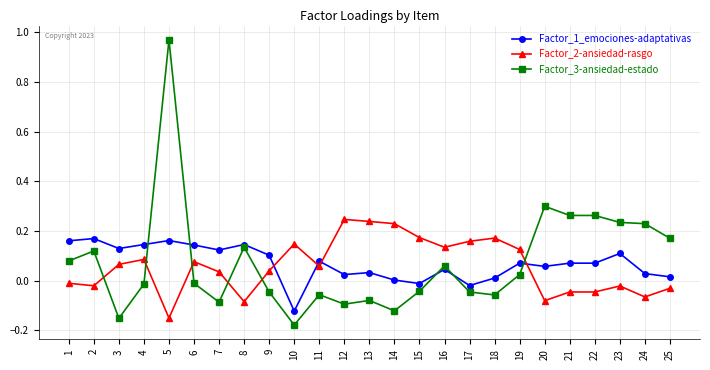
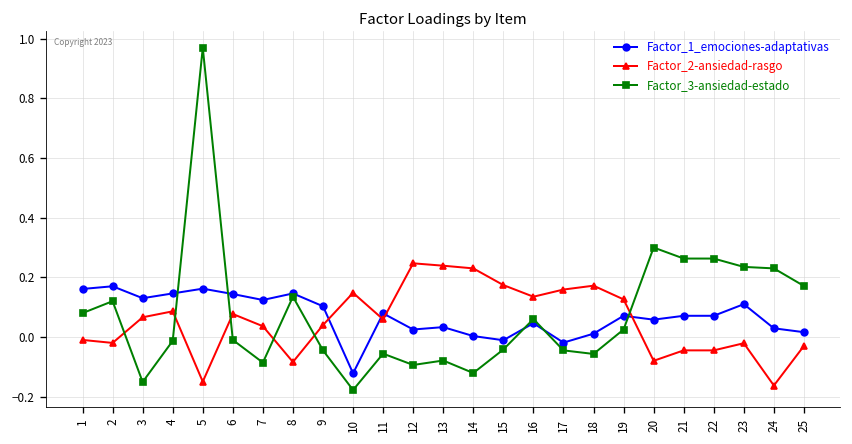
Factor_2-ansiedad-rasgo, 24: -0.07 -> -0.16
